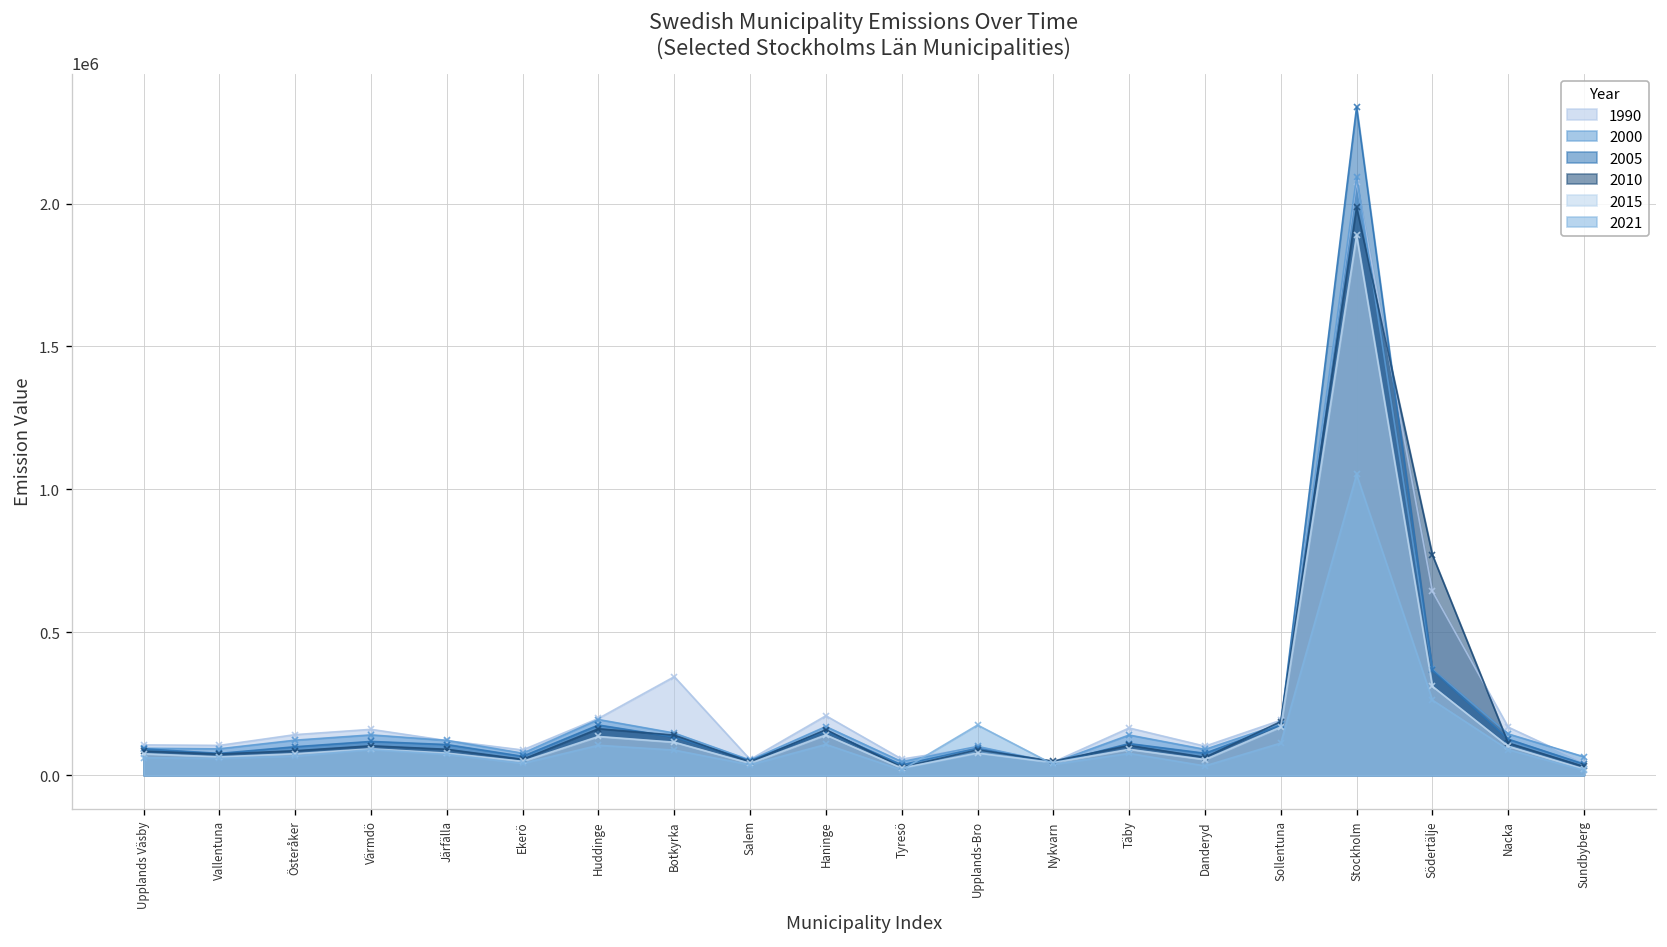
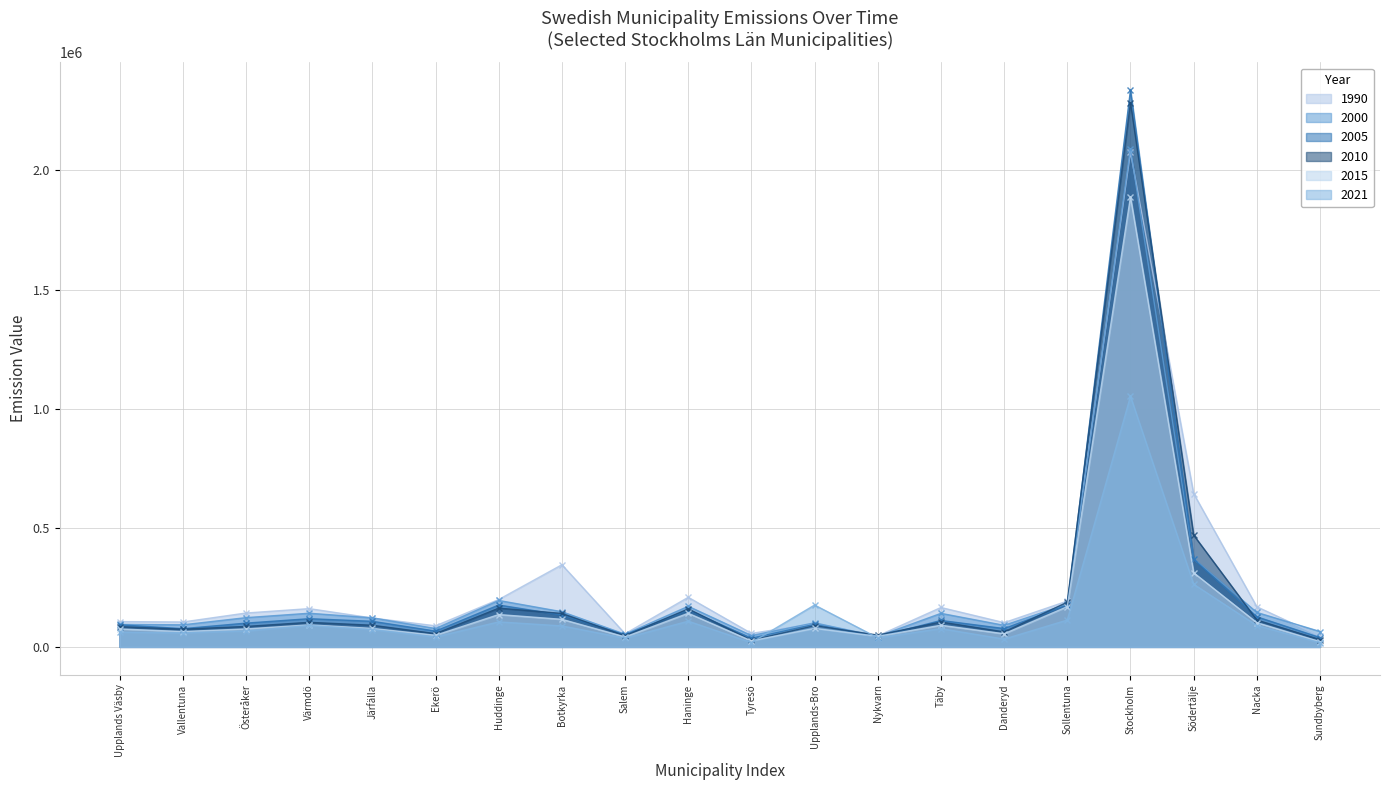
2010, Stockholm: 1990000 -> 2280000
2010, Södertälje: 770000 -> 470000
